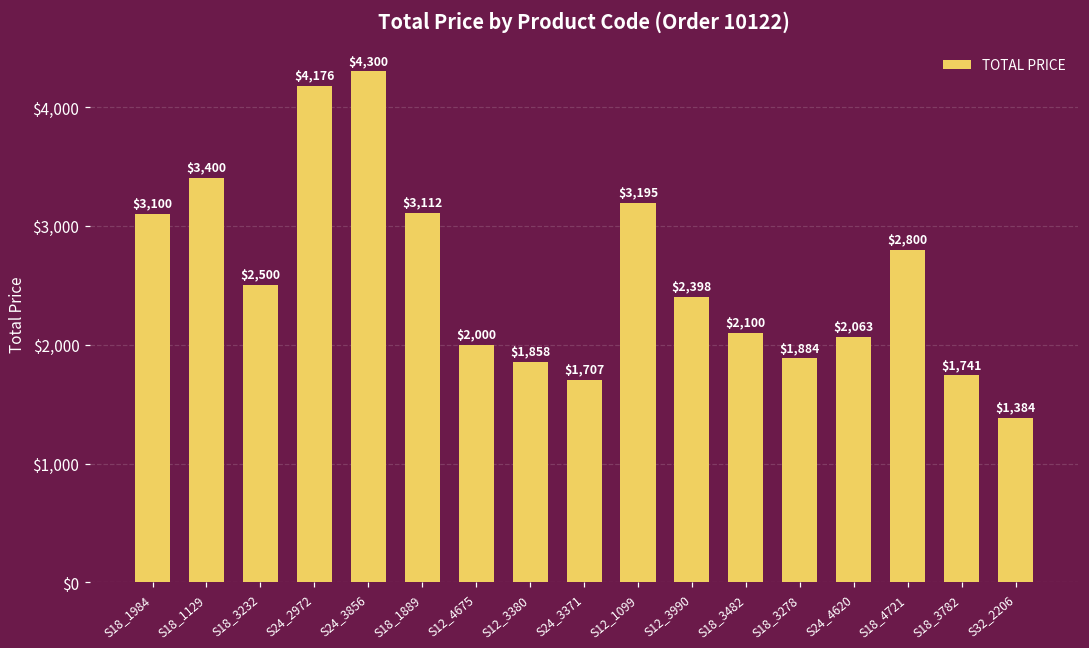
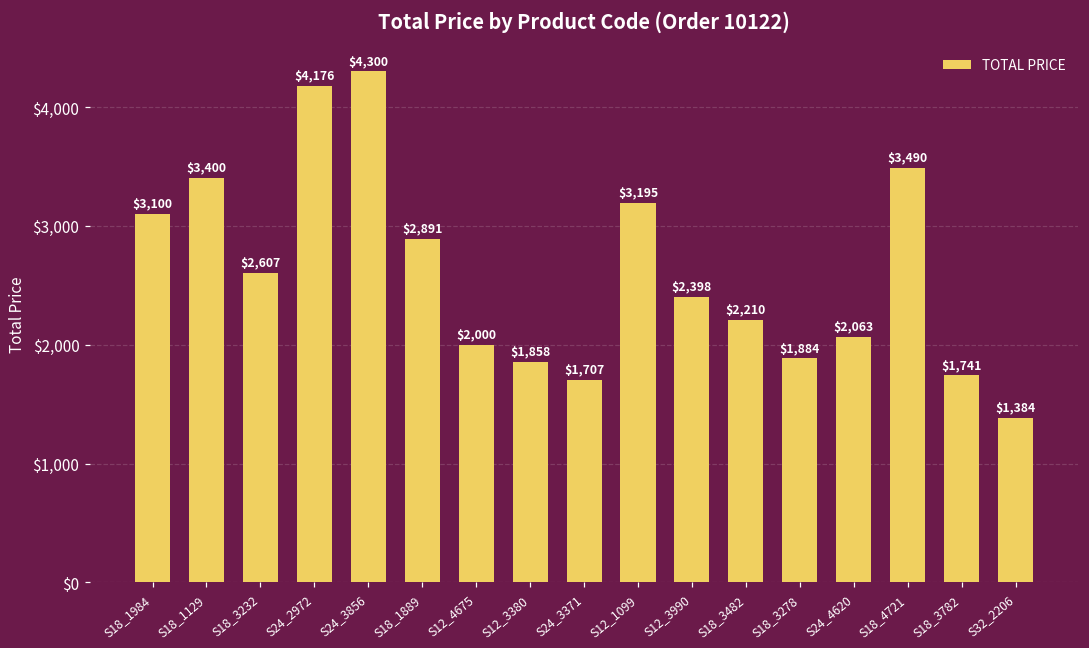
S18_3232: $2,500 -> $2,607
S18_1889: $3,112 -> $2,891
S18_3482: $2,100 -> $2,210
S18_4721: $2,800 -> $3,490
